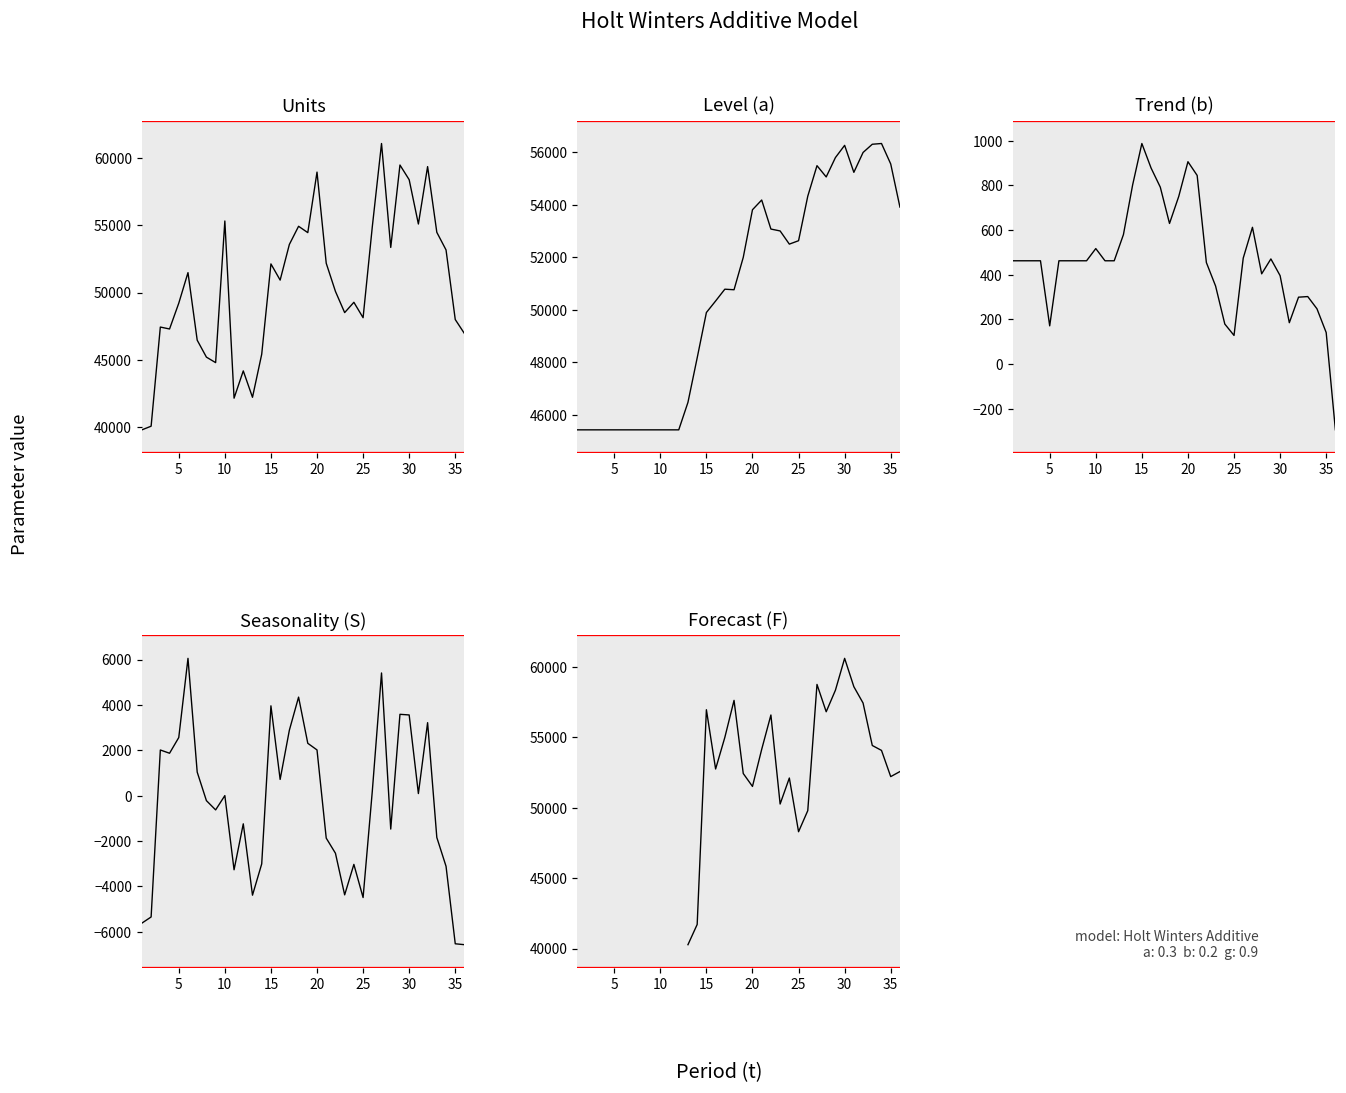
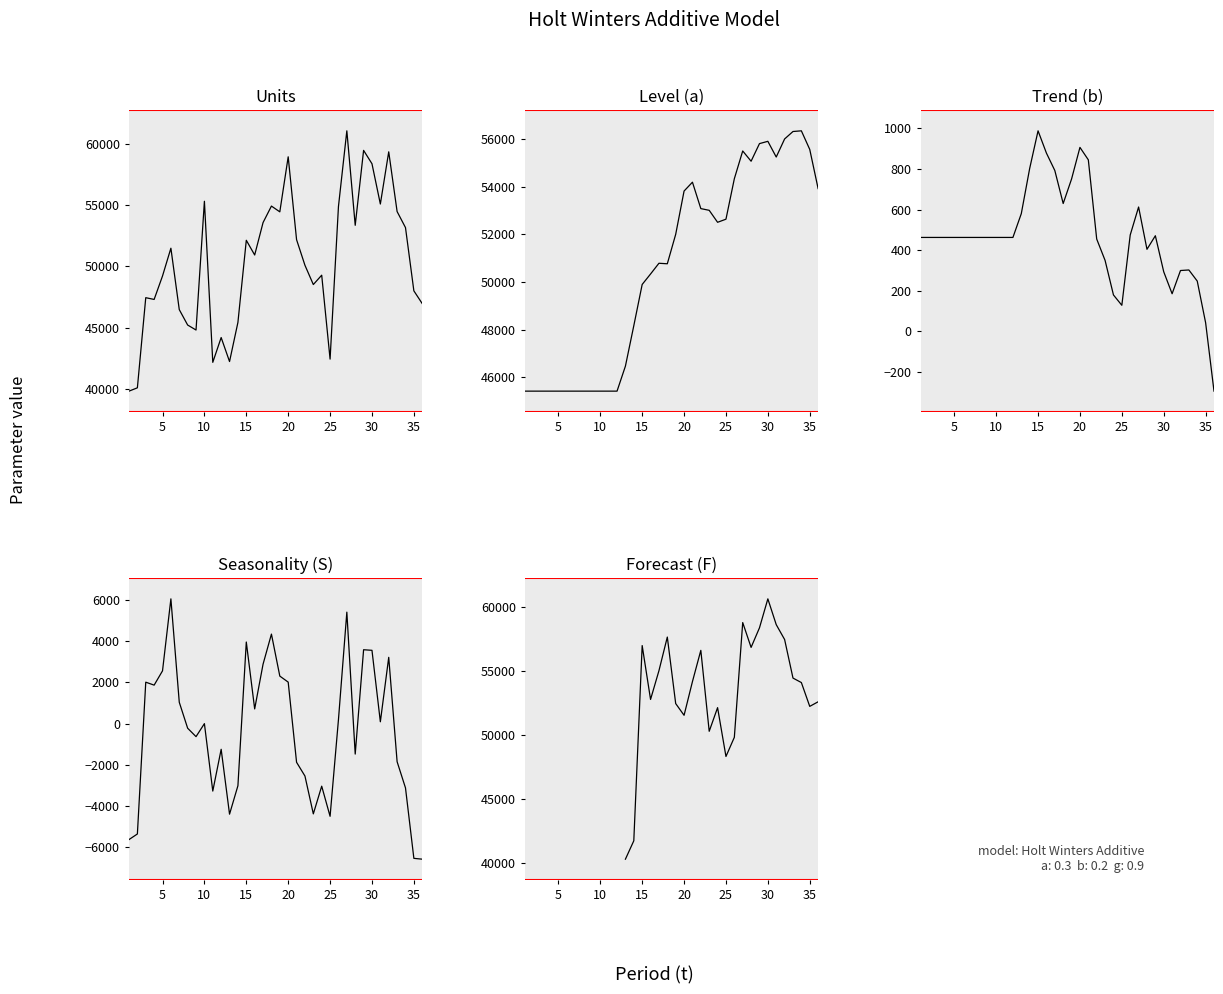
Units, 25: 48100 -> 42400
Level (a), 30: 56300 -> 55900
Trend (b), 5: 170 -> 460
Trend (b), 10: 520 -> 460
Trend (b), 30: 400 -> 290
Trend (b), 35: 140 -> 40
